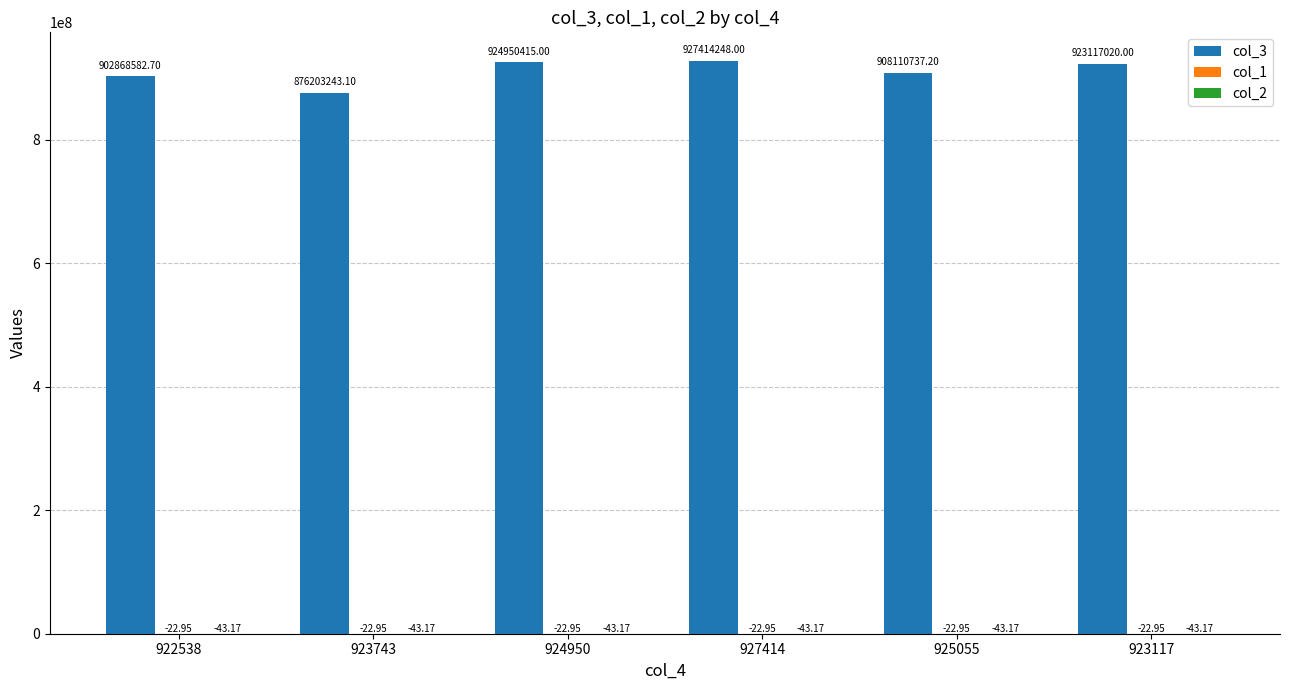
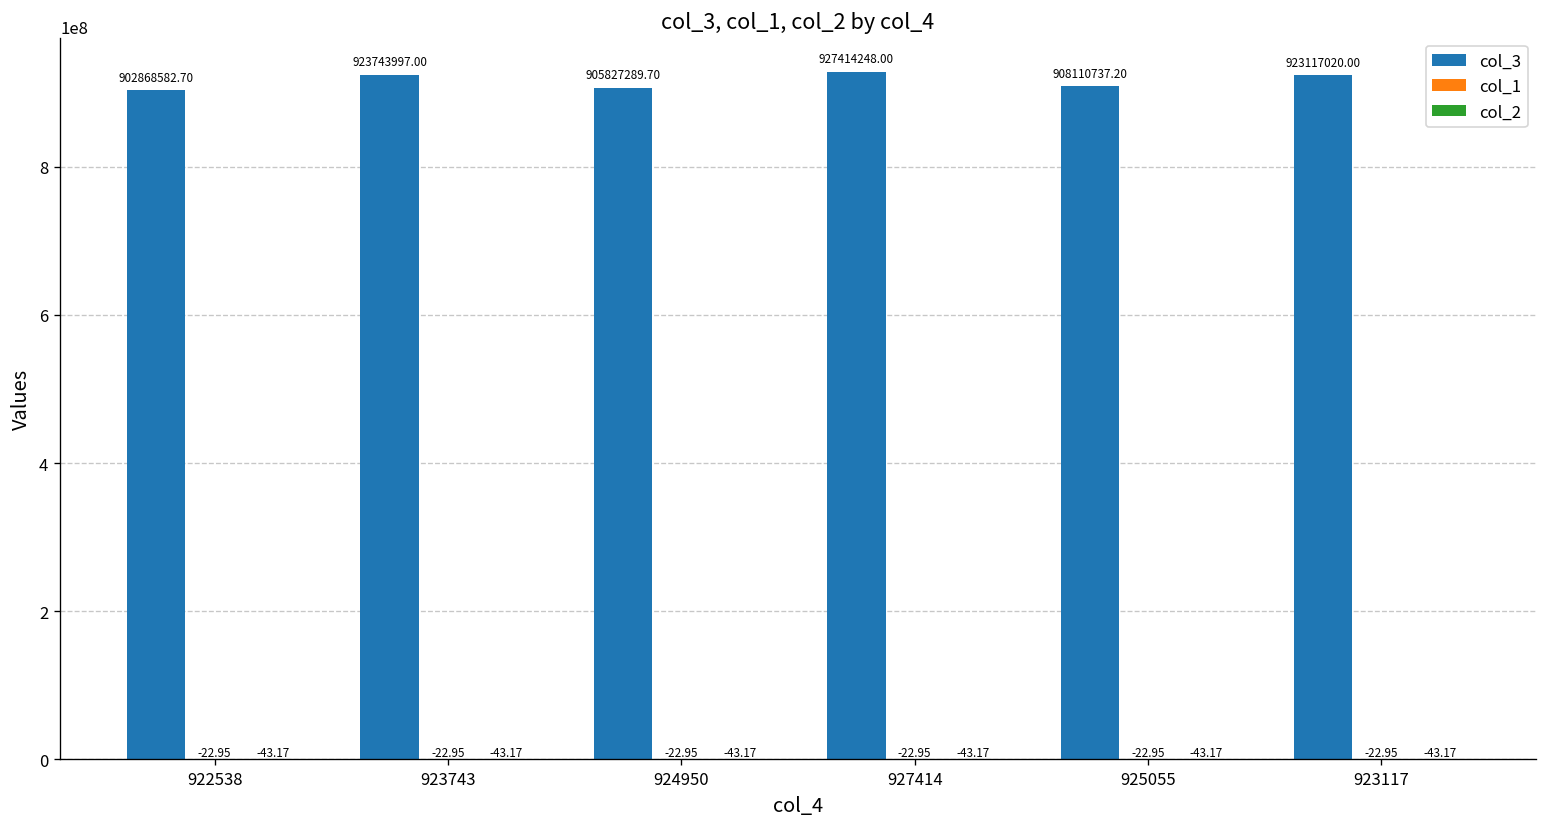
col_3, 923743: 876203243.10 -> 923743997.00
col_3, 924950: 924950415.00 -> 905827289.70
